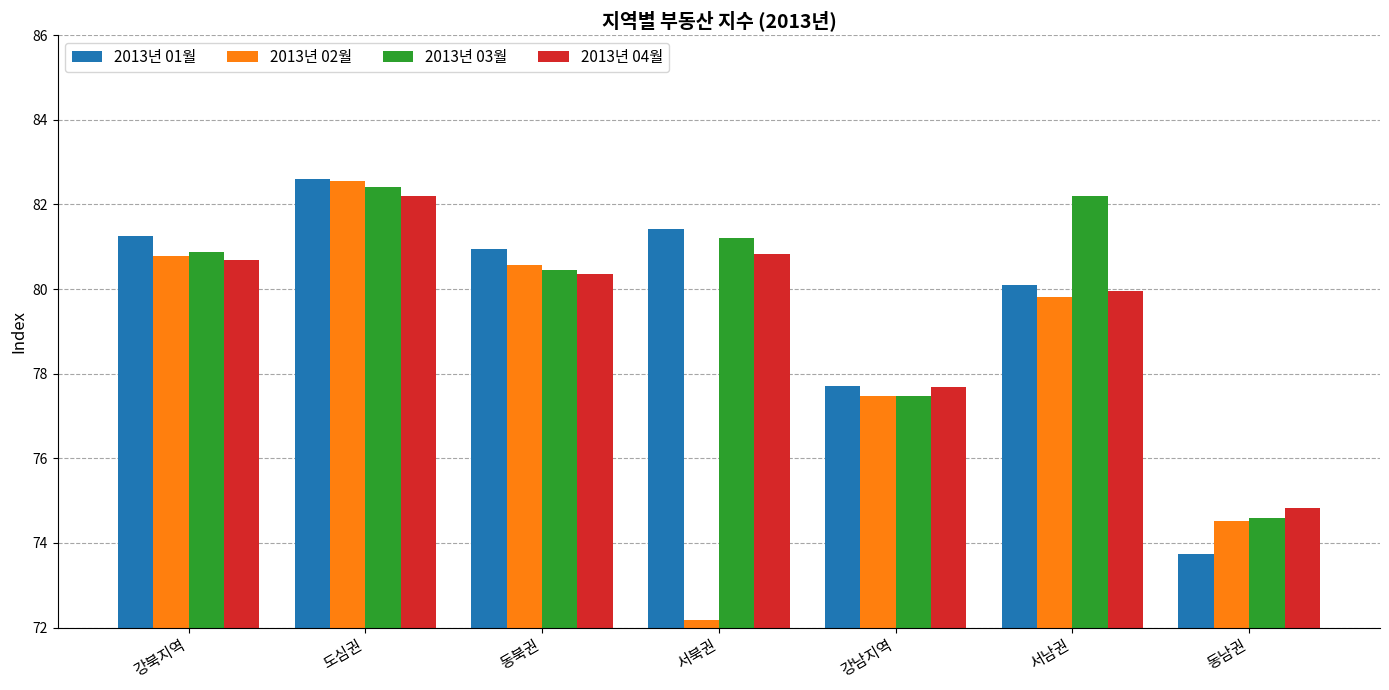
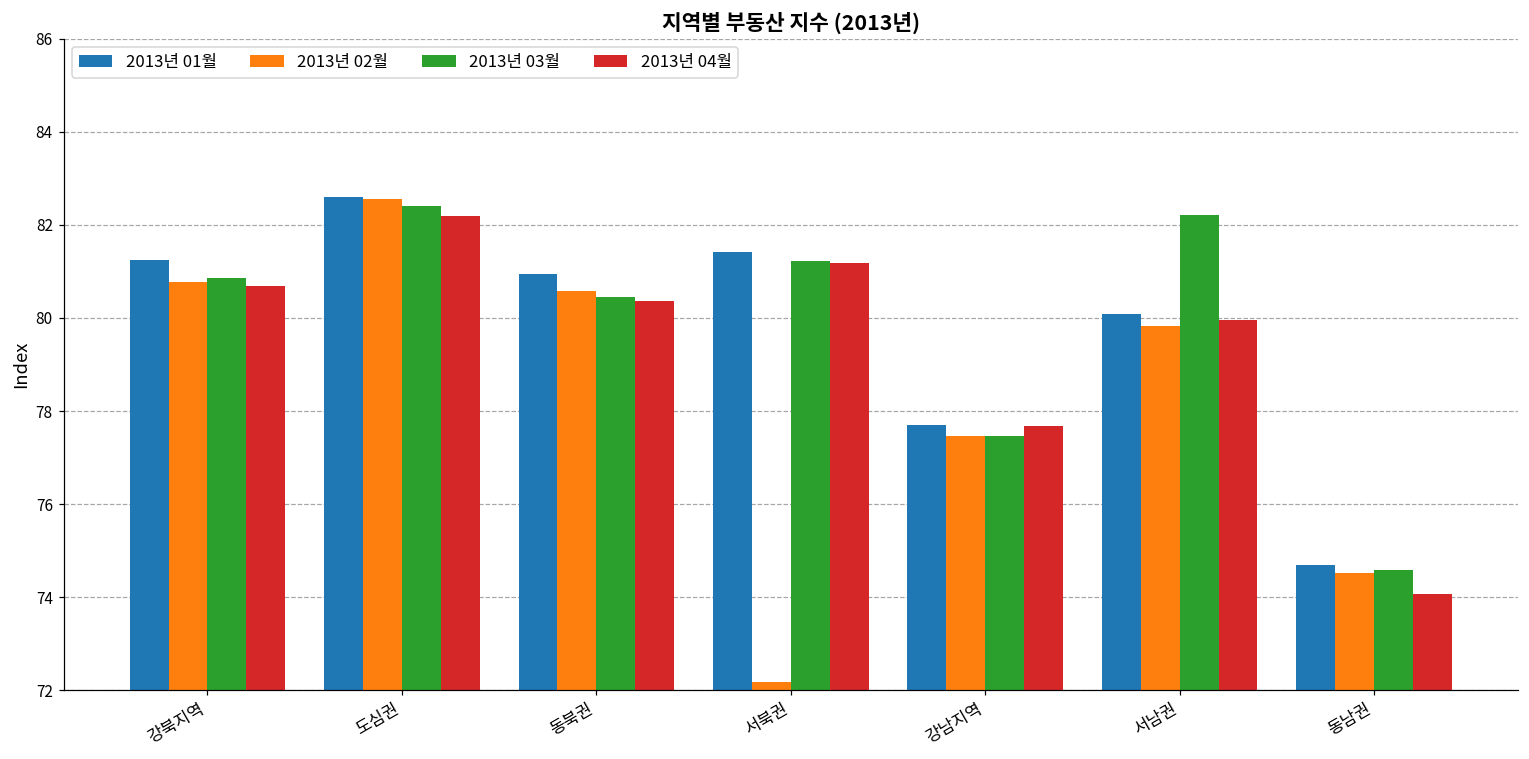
2013년 04월, 서북권: 80.8 -> 81.2
2013년 01월, 동남권: 73.7 -> 74.7
2013년 04월, 동남권: 74.8 -> 74.1
